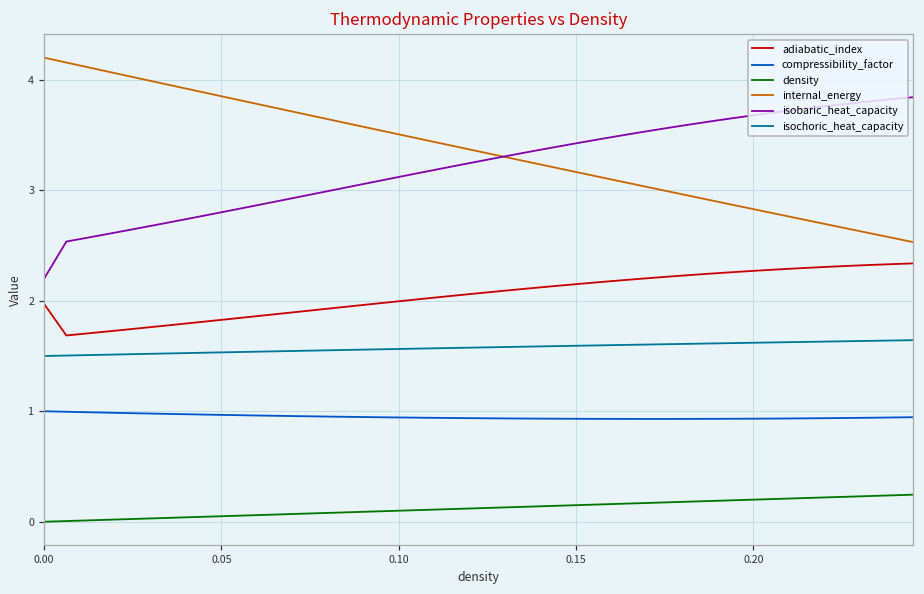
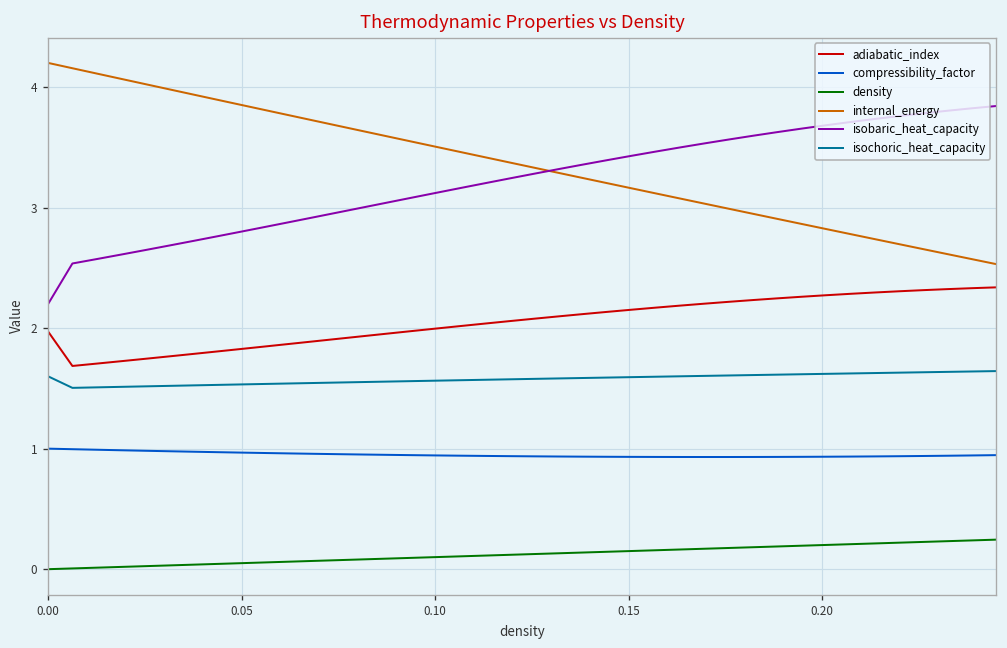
isochoric_heat_capacity, 0.00: 1.5 -> 1.6
